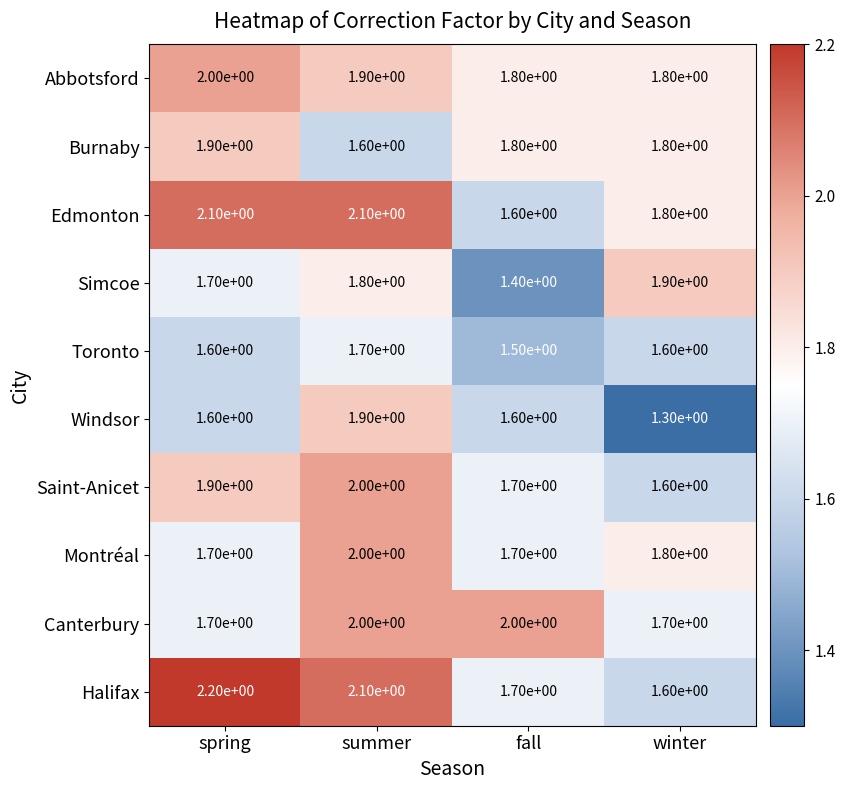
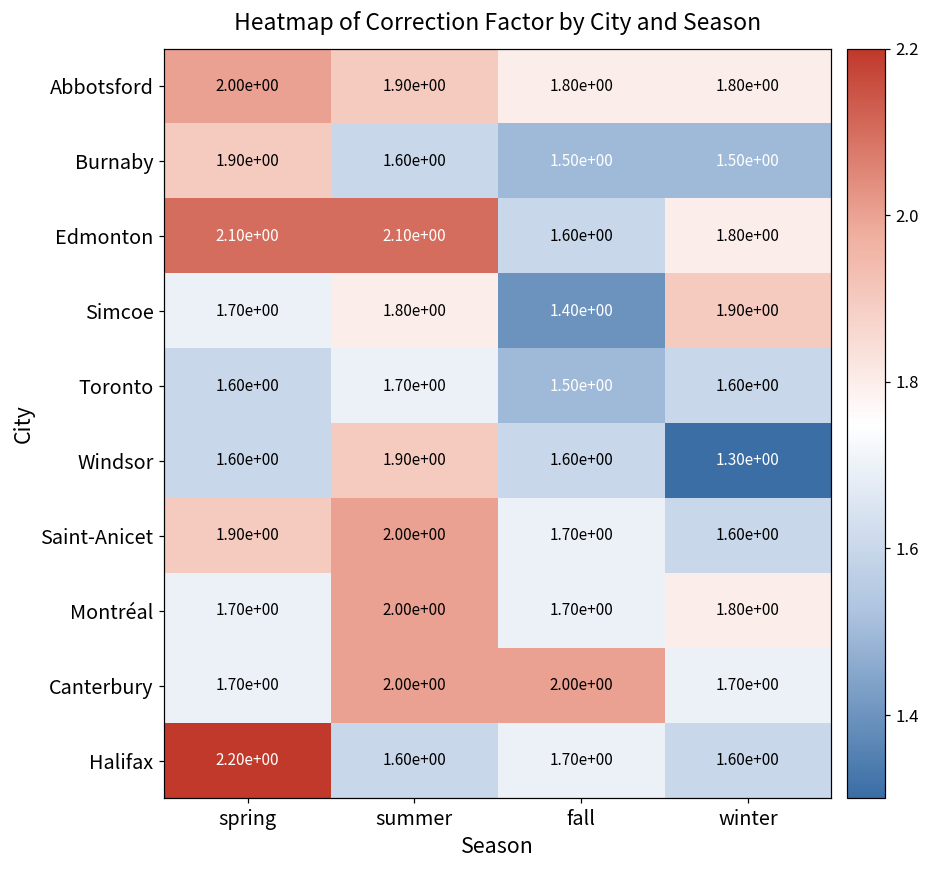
Burnaby, fall: 1.80e+00 -> 1.50e+00
Burnaby, winter: 1.80e+00 -> 1.50e+00
Halifax, summer: 2.10e+00 -> 1.60e+00
